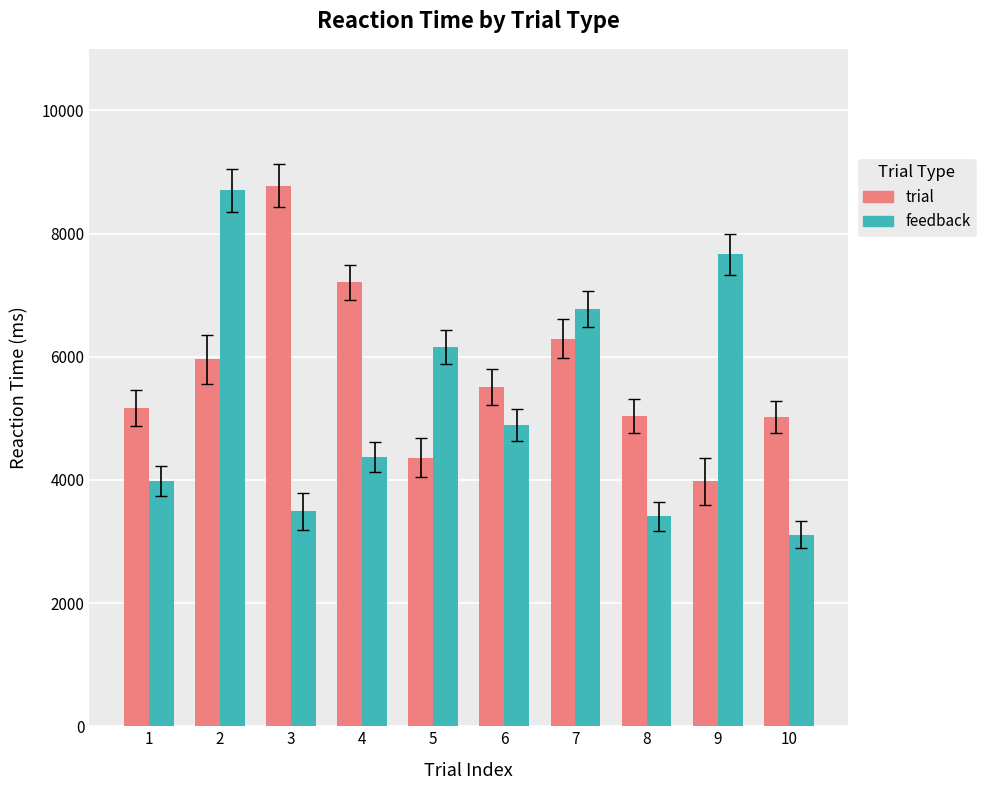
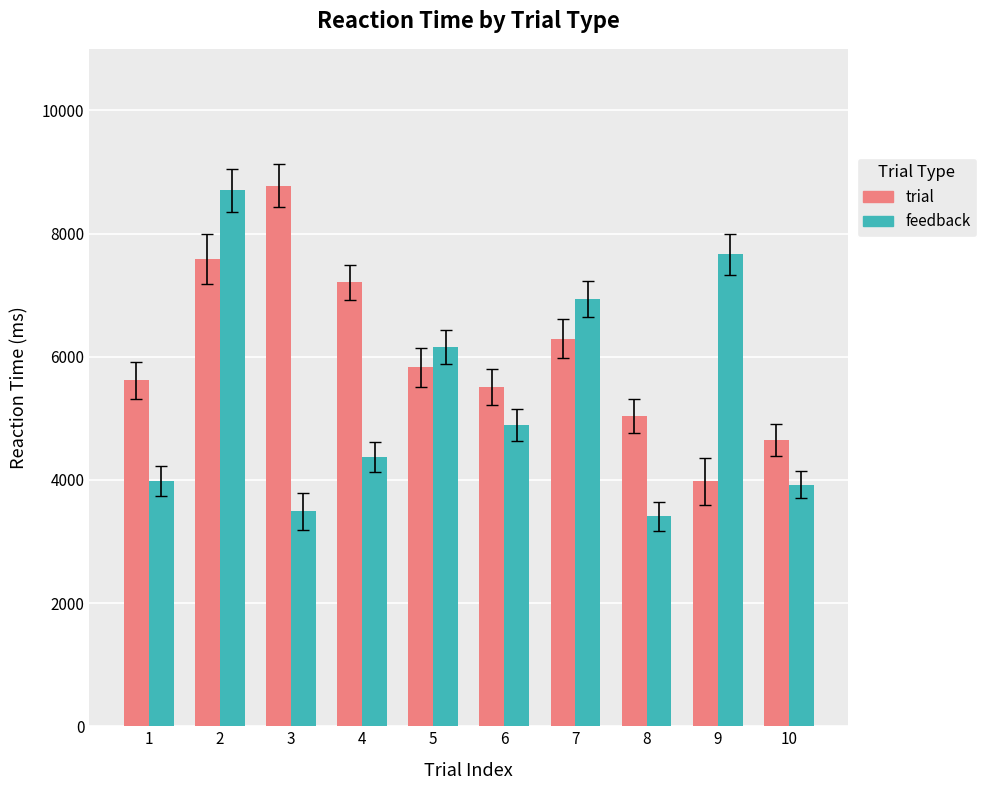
trial, 1: 5200 -> 5600
trial, 2: 6000 -> 7600
trial, 5: 4400 -> 5800
feedback, 7: 6800 -> 6900
trial, 10: 5000 -> 4600
feedback, 10: 3100 -> 3900
